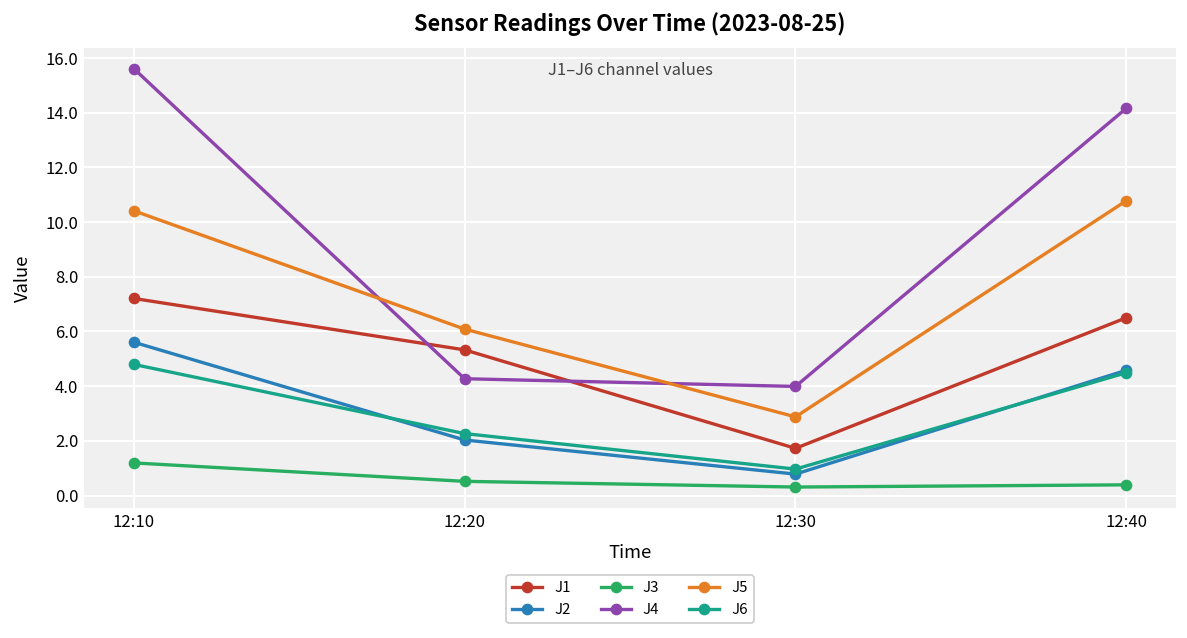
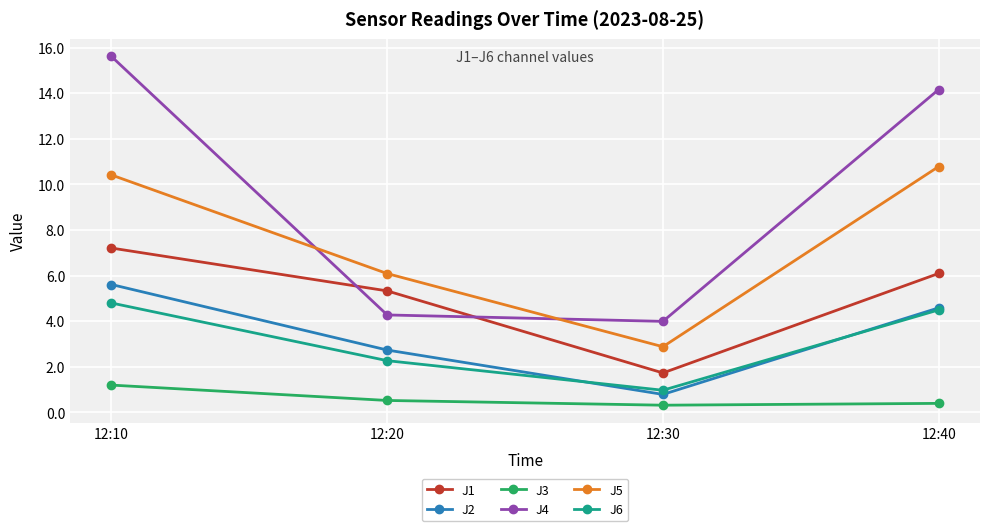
J2, 12:20: 2.0 -> 2.7
J1, 12:40: 6.5 -> 6.1
